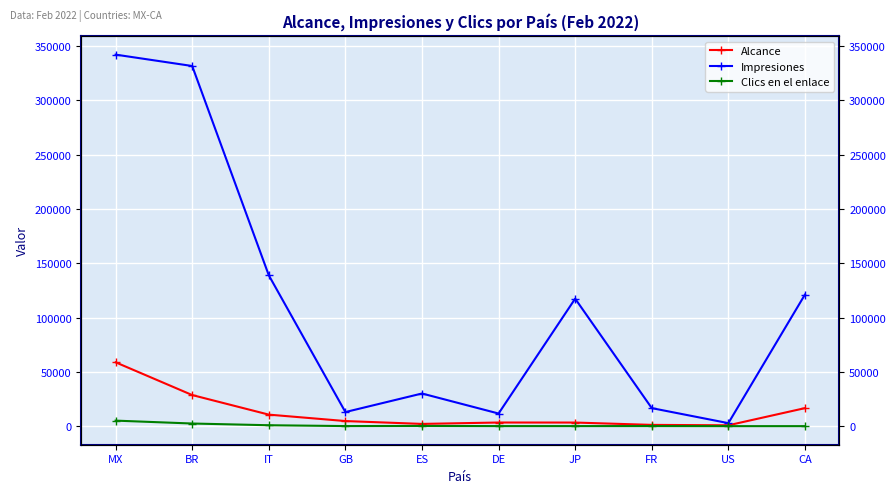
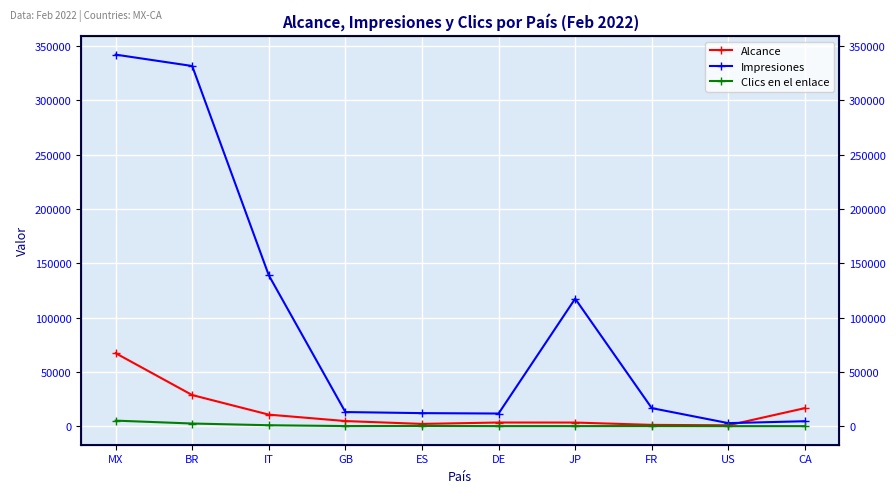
Alcance, MX: 59000 -> 67000
Impresiones, ES: 30000 -> 12000
Impresiones, CA: 121000 -> 5000
